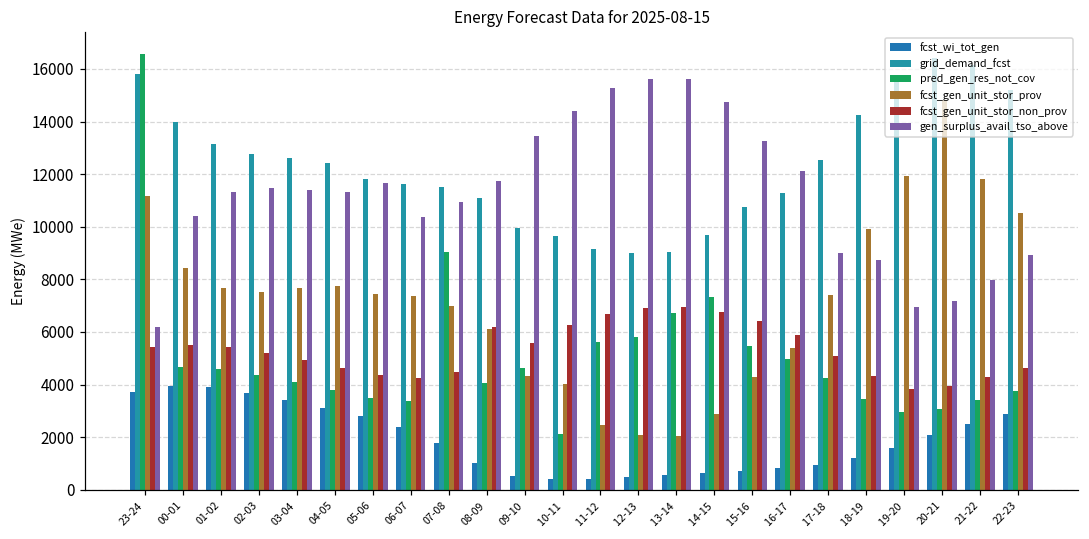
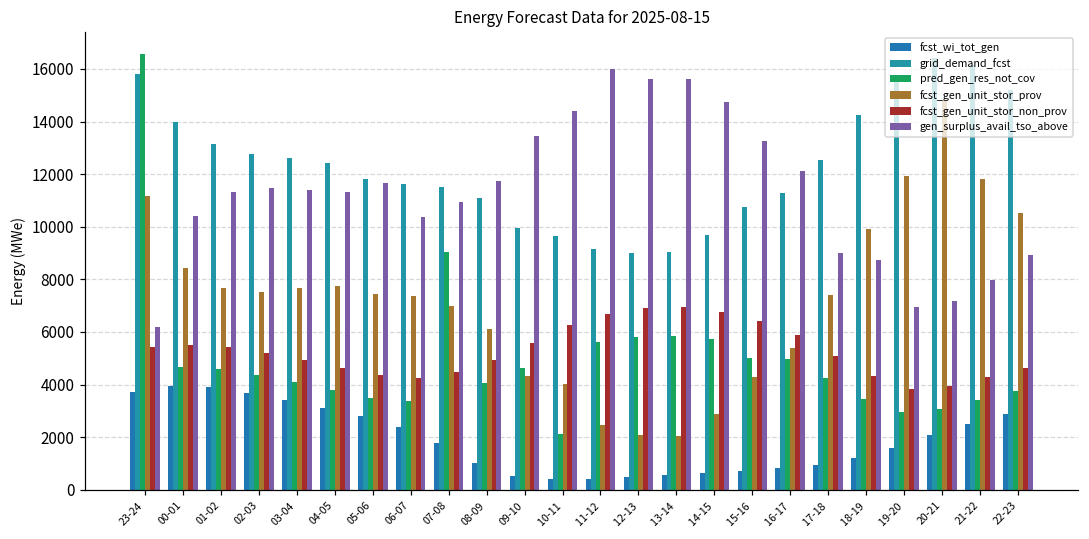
fcst_gen_unit_stor_non_prov, 08-09: 6200 -> 5000
gen_surplus_avail_tso_above, 11-12: 15300 -> 16000
pred_gen_res_not_cov, 13-14: 6700 -> 5900
pred_gen_res_not_cov, 14-15: 7300 -> 5700
pred_gen_res_not_cov, 15-16: 5400 -> 5000
